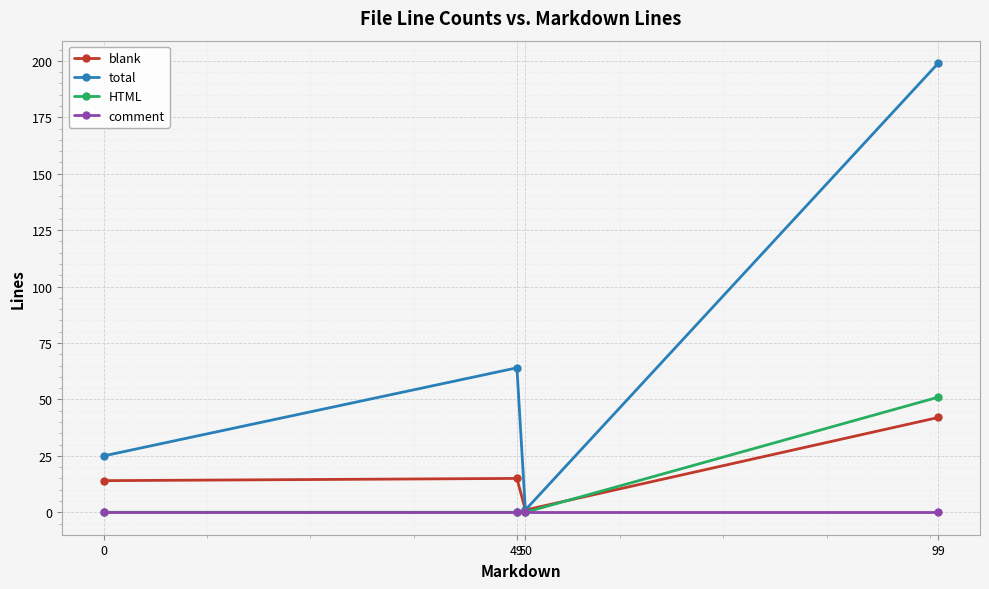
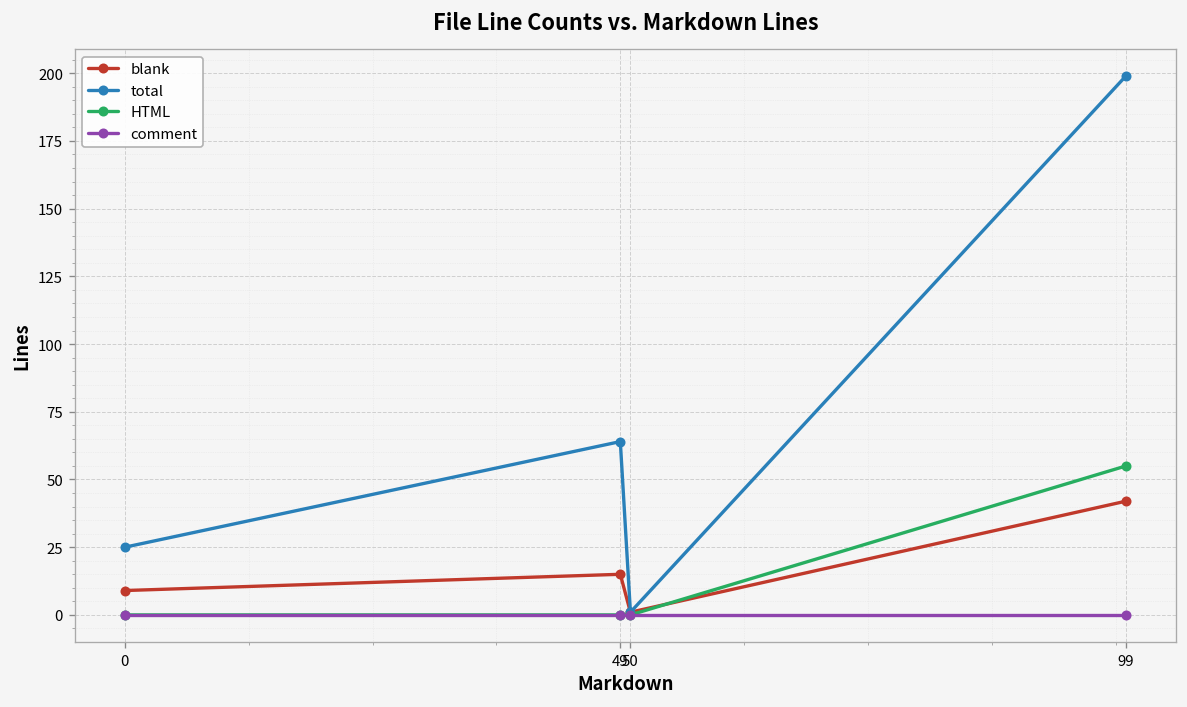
blank, 0: 14 -> 9
HTML, 99: 51 -> 55
